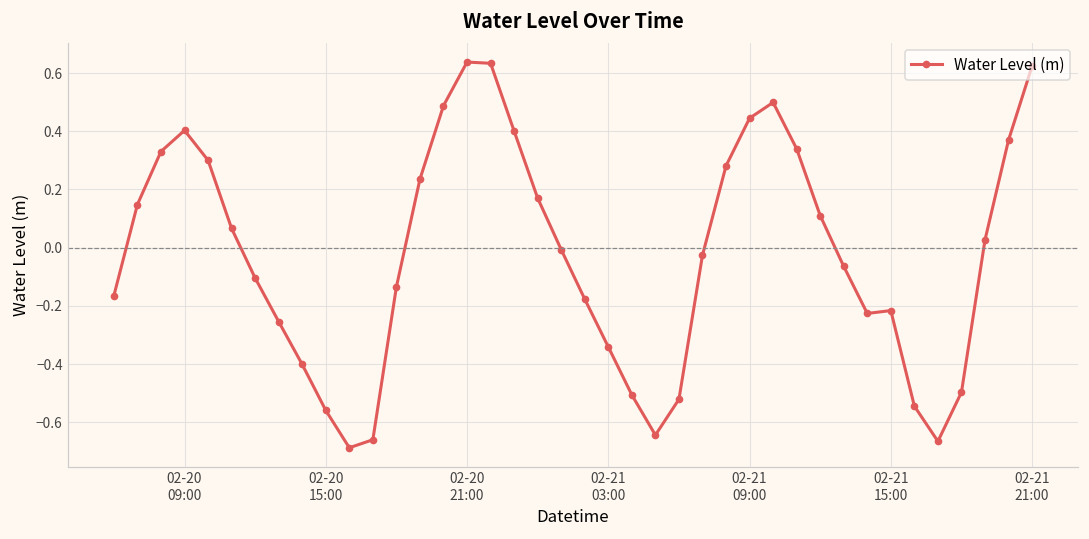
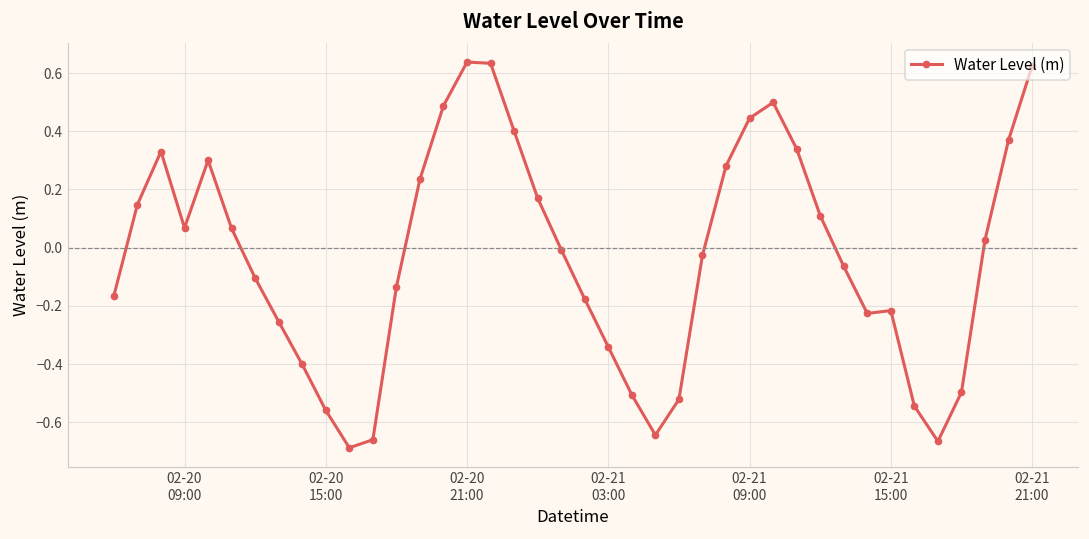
02-20 09:00: 0.40 -> 0.07
